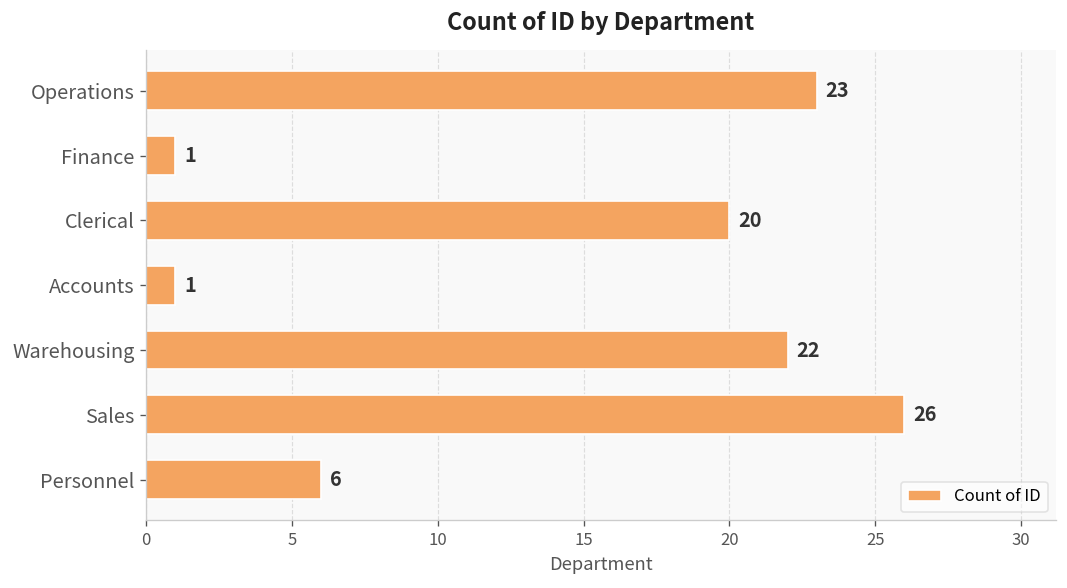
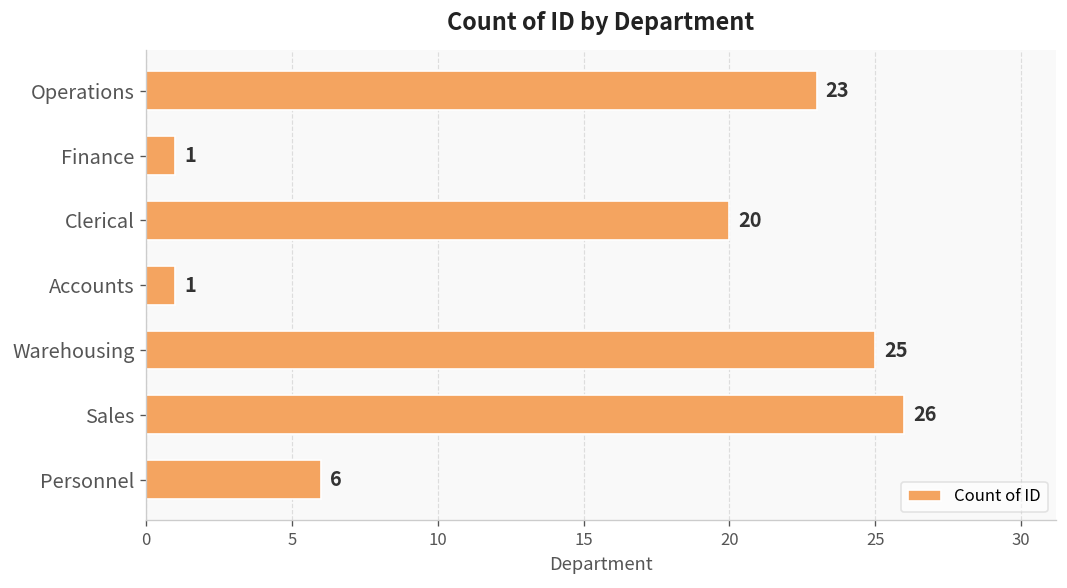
Warehousing: 22 -> 25
